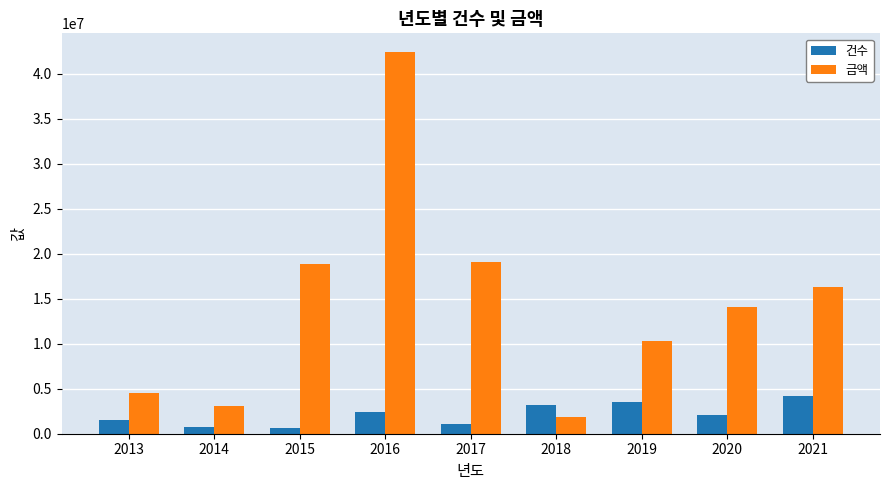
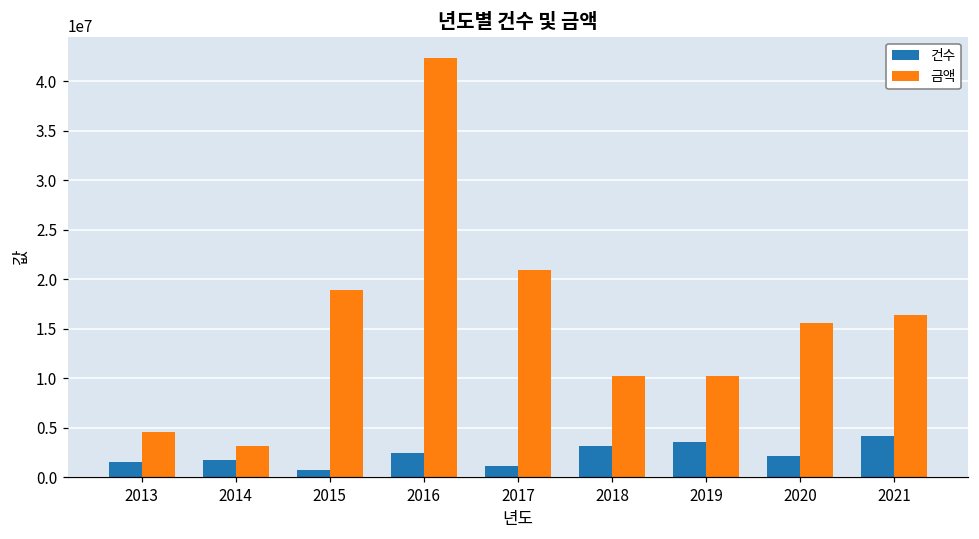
건수, 2014: 1000000 -> 2000000
금액, 2017: 19000000 -> 21000000
금액, 2018: 2000000 -> 10000000
금액, 2020: 14000000 -> 16000000
